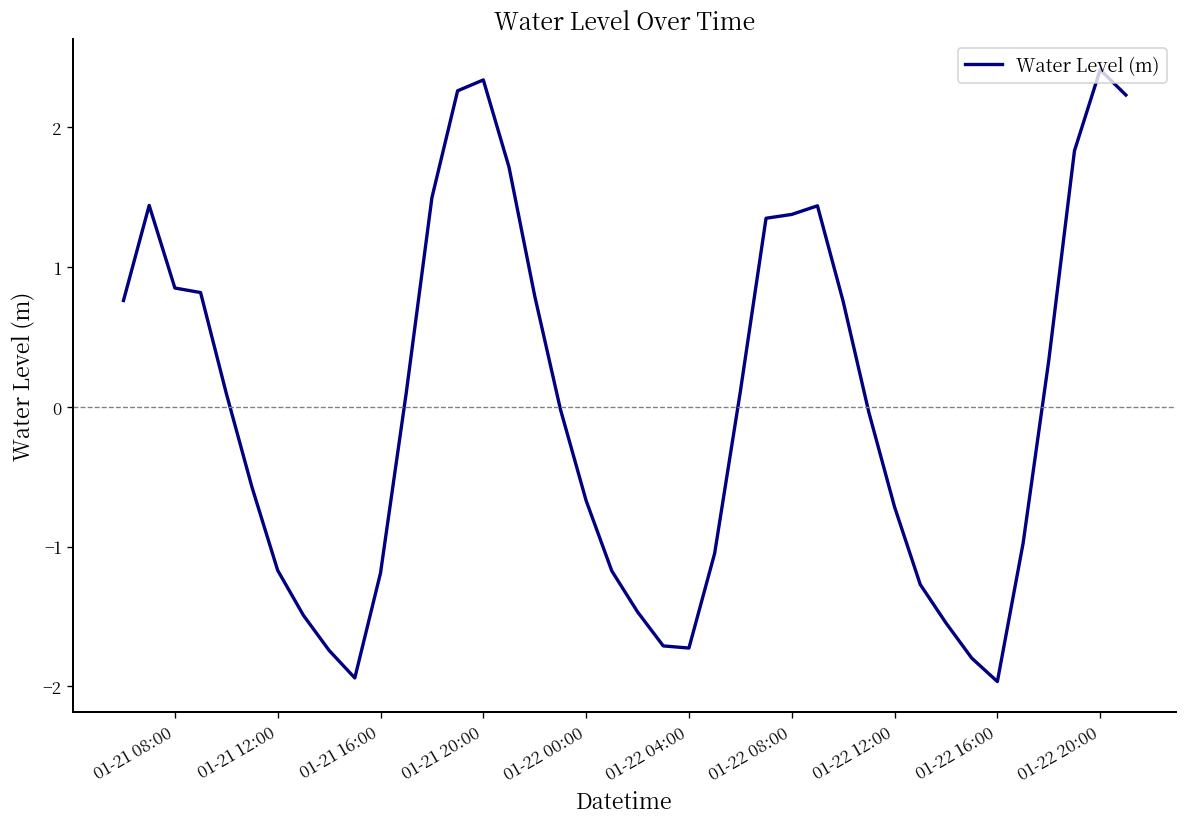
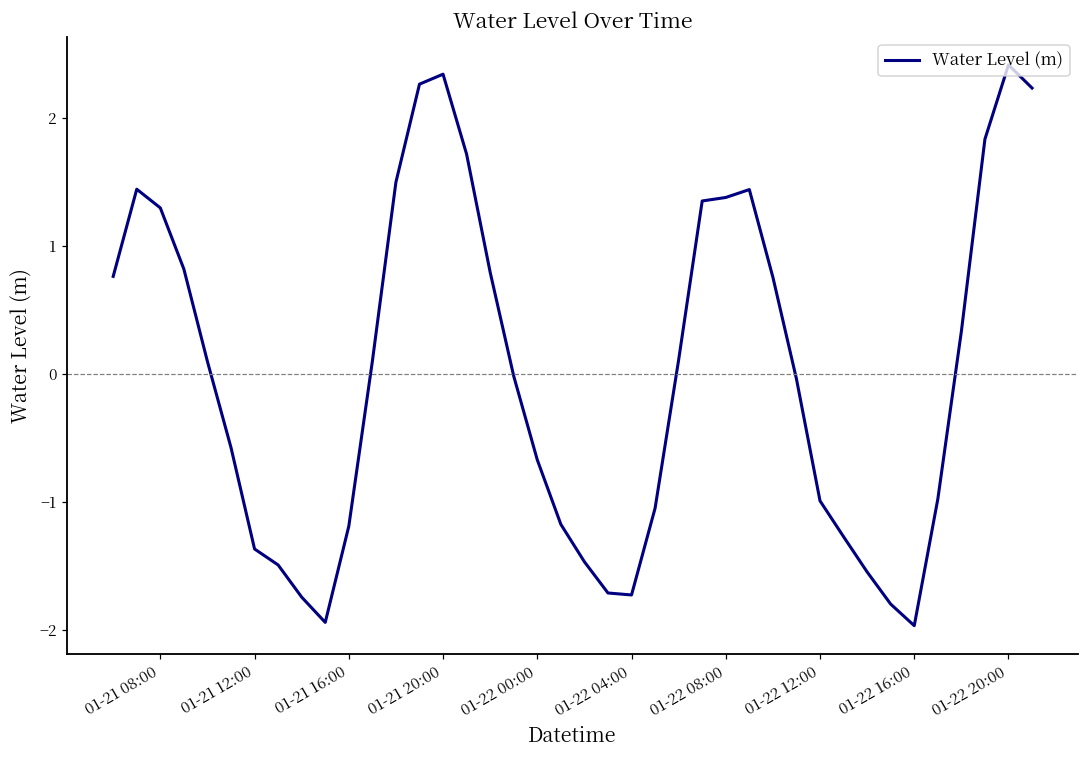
01-21 08:00: 0.85 -> 1.30
01-21 12:00: -1.17 -> -1.37
01-22 12:00: -0.72 -> -0.99
